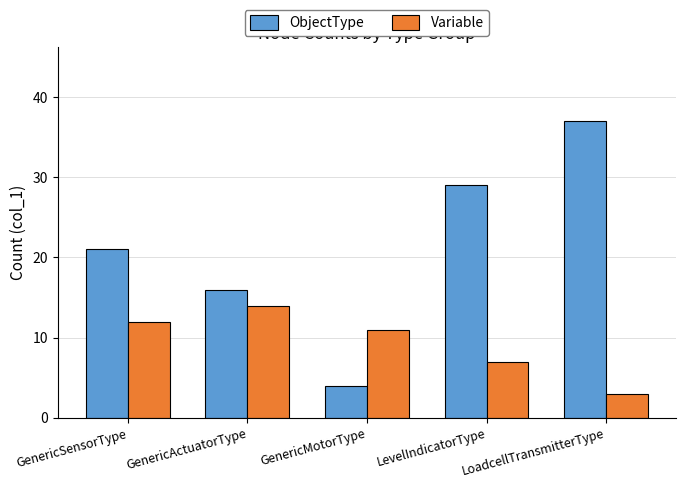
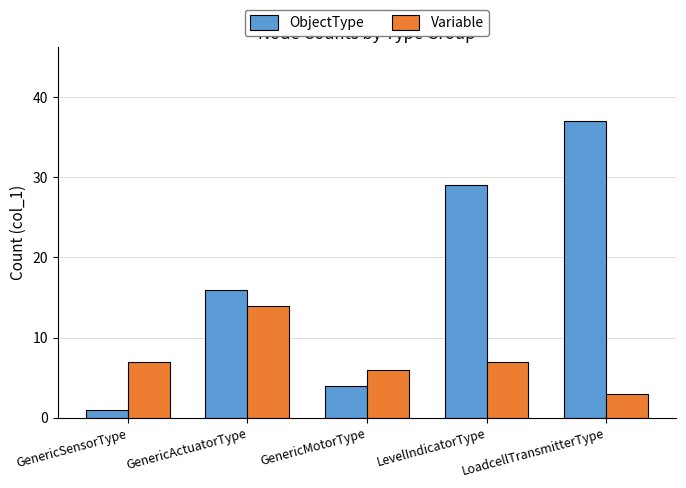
ObjectType, GenericSensorType: 21 -> 1
Variable, GenericSensorType: 12 -> 7
Variable, GenericMotorType: 11 -> 6
